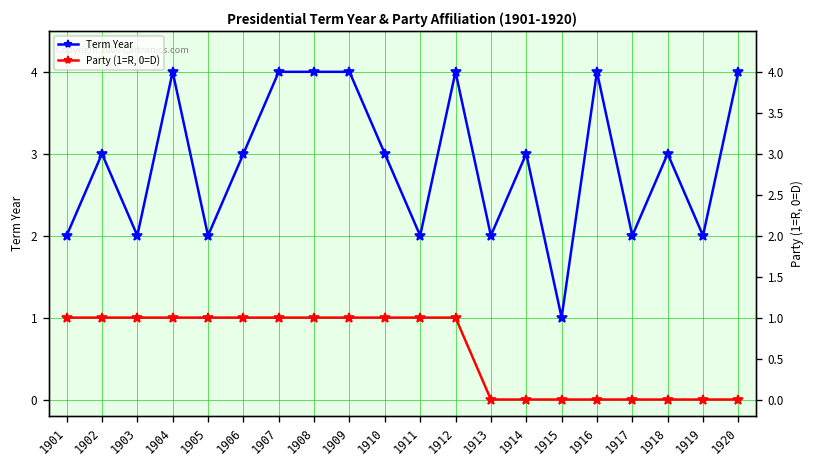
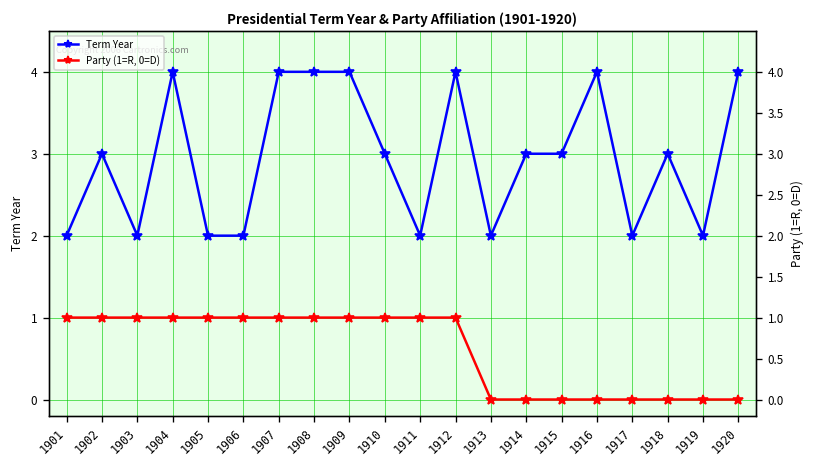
Term Year, 1906: 3 -> 2
Term Year, 1915: 1 -> 3
